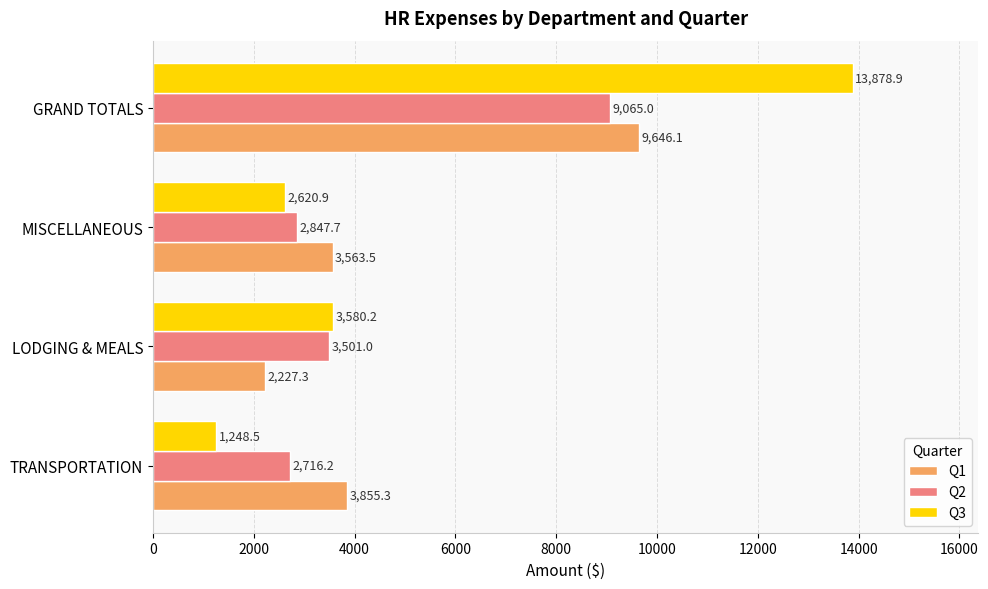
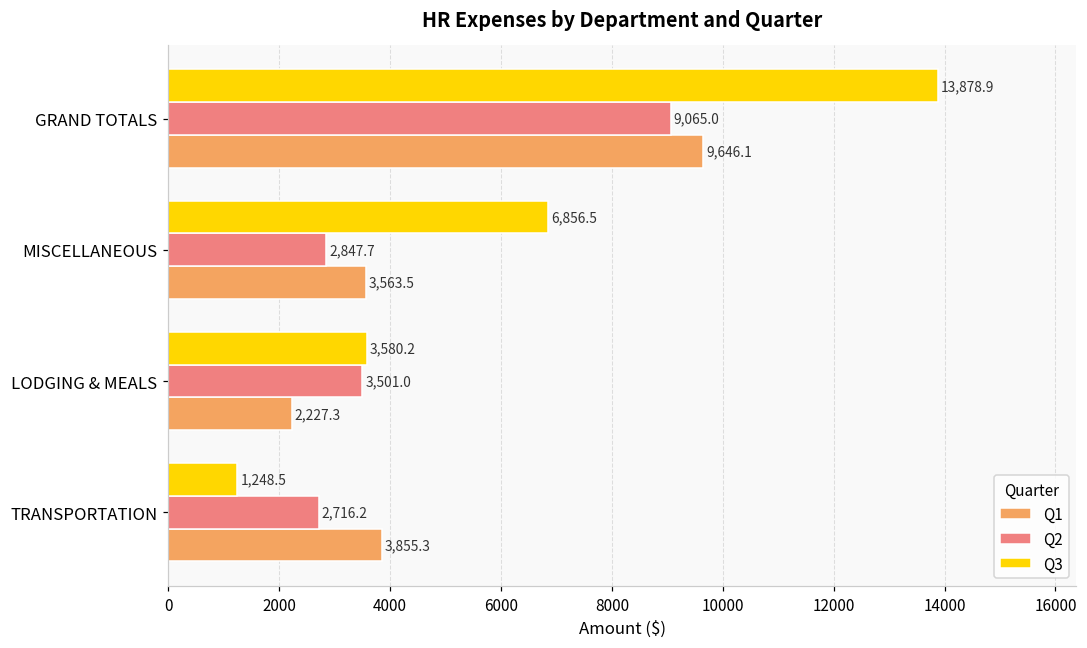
Q3, MISCELLANEOUS: 2,620.9 -> 6,856.5
